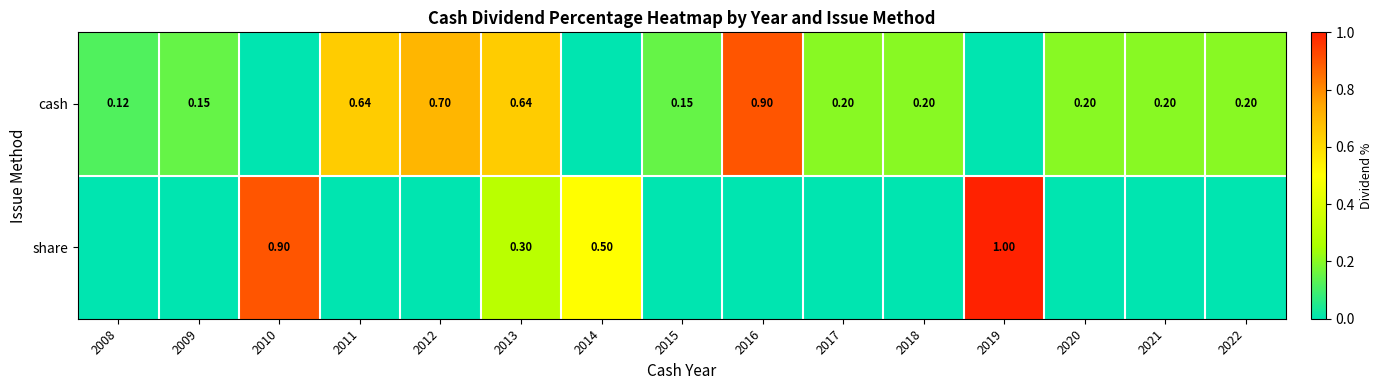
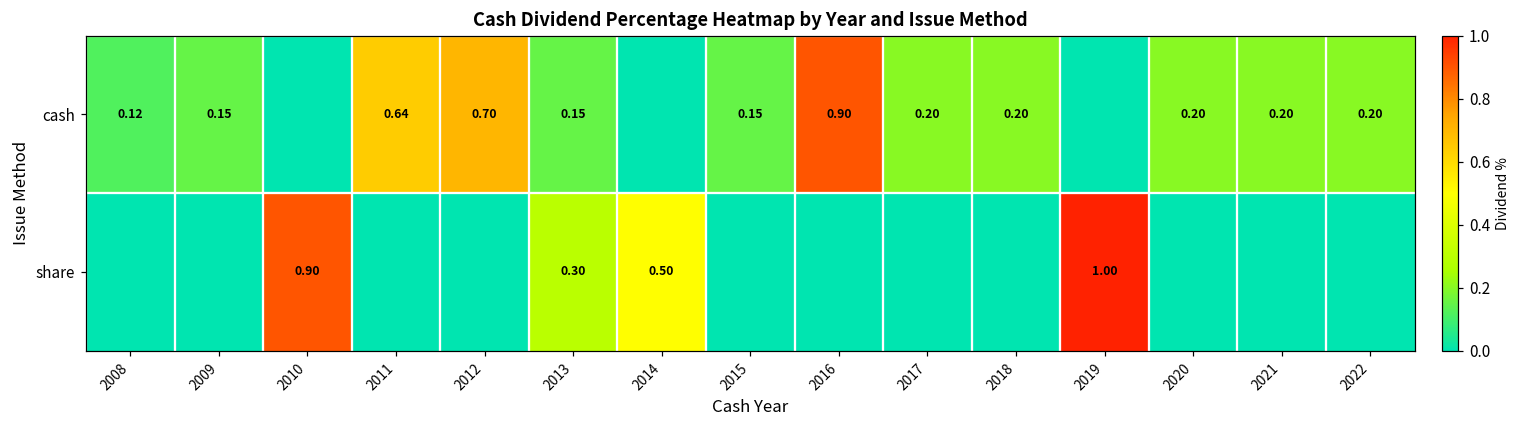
cash, 2013: 0.64 -> 0.15
